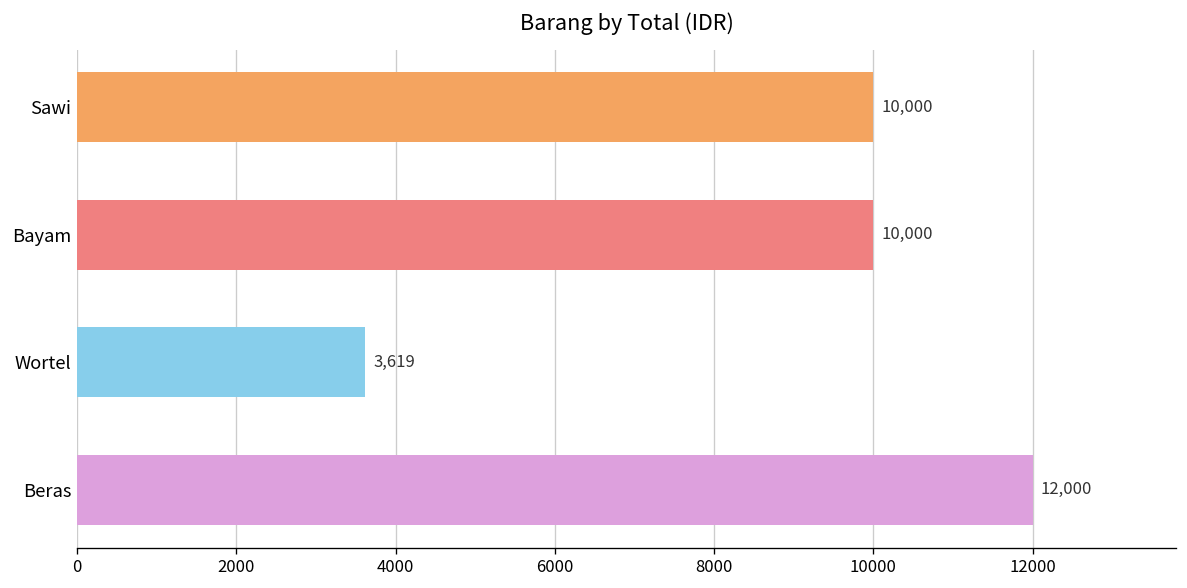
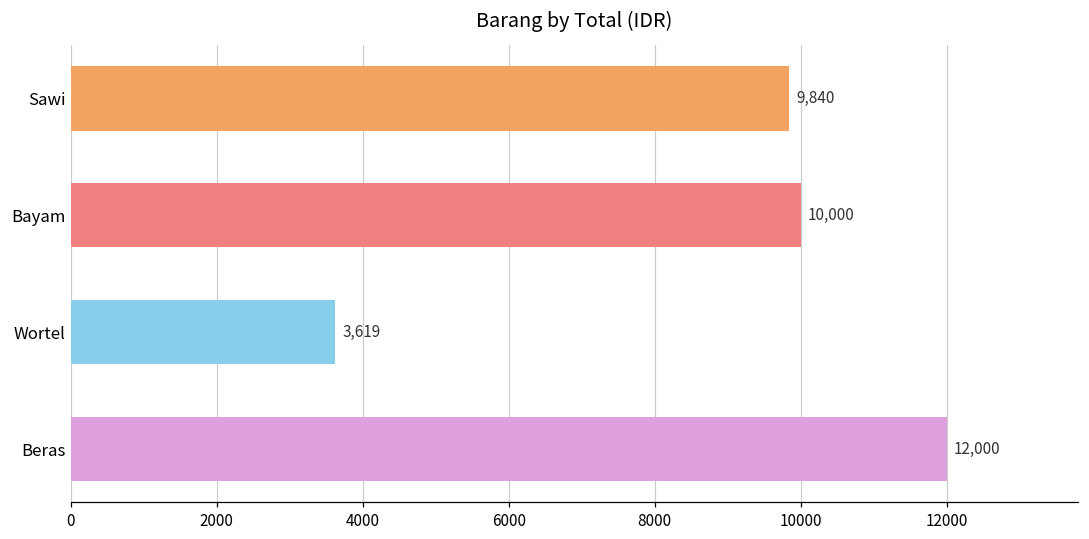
Sawi: 10,000 -> 9,840
